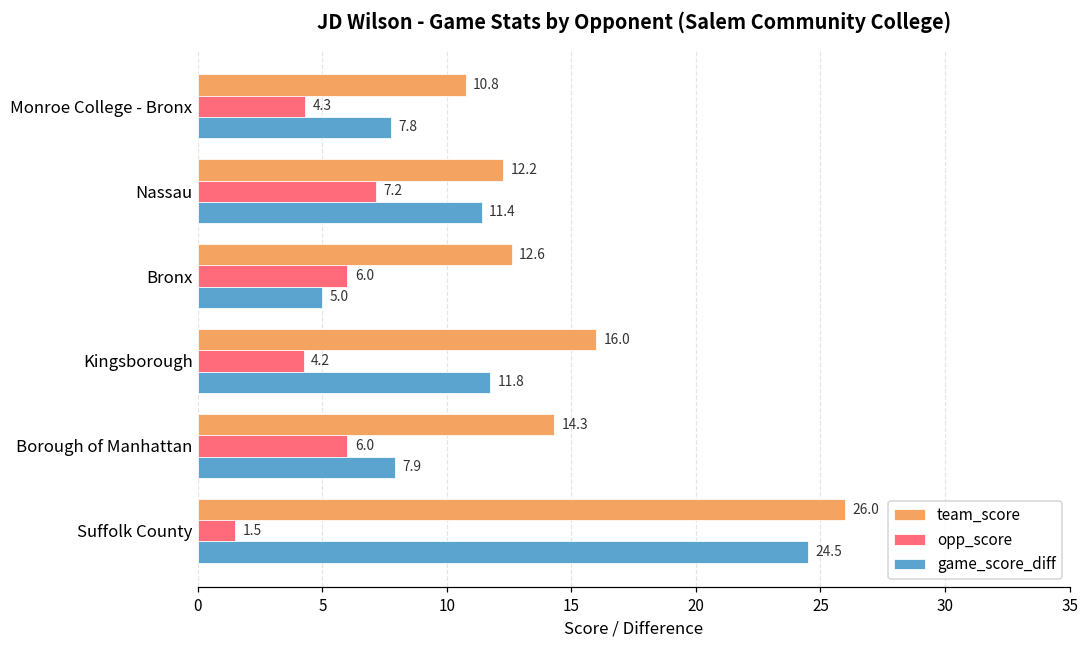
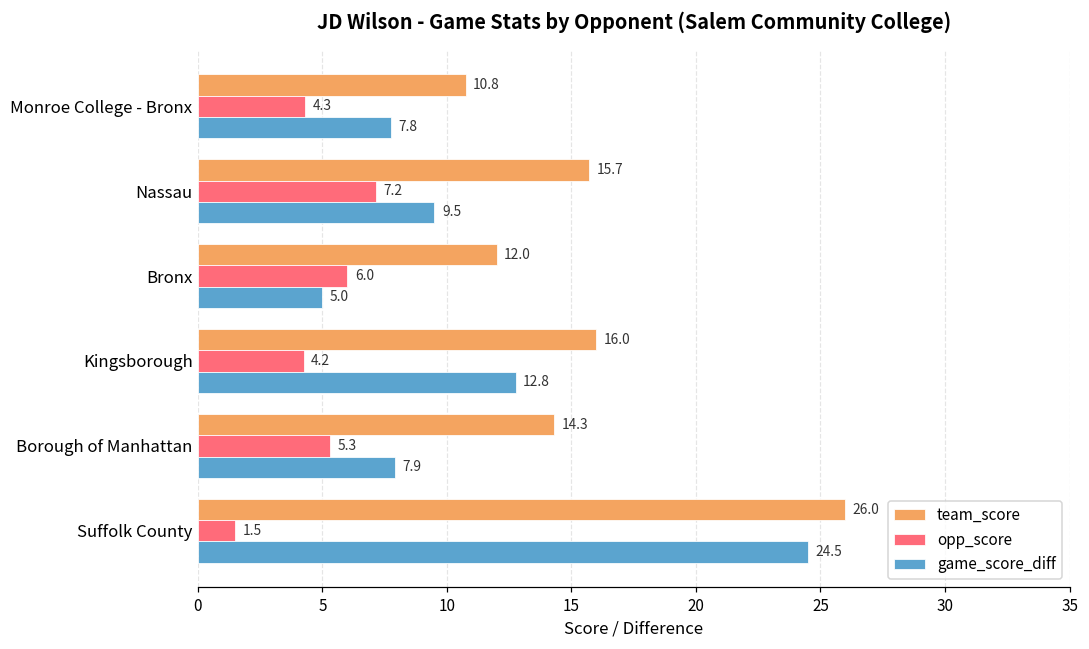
team_score, Nassau: 12.2 -> 15.7
game_score_diff, Nassau: 11.4 -> 9.5
team_score, Bronx: 12.6 -> 12.0
game_score_diff, Kingsborough: 11.8 -> 12.8
opp_score, Borough of Manhattan: 6.0 -> 5.3
